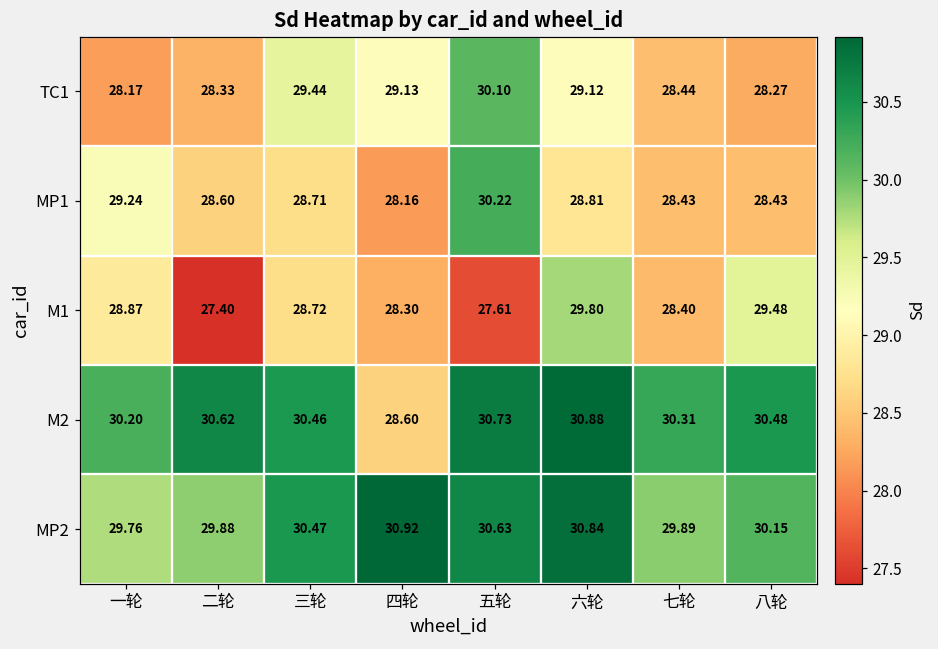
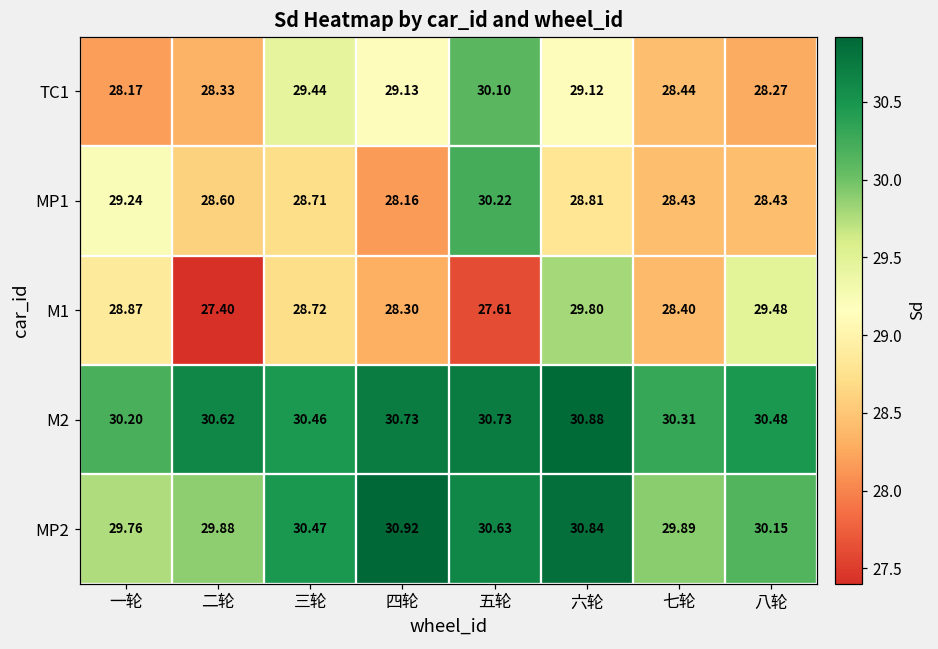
M2, 四轮: 28.60 -> 30.73
